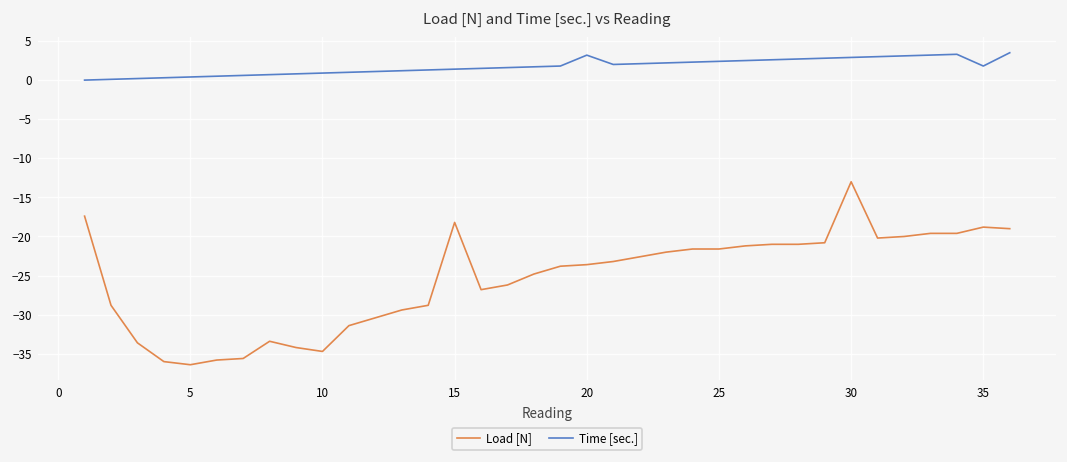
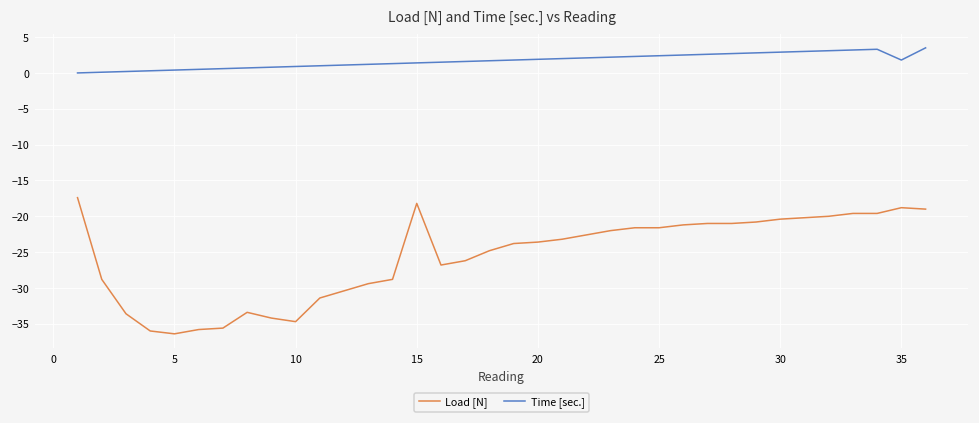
Time [sec.], 20: 3 -> 2
Load [N], 30: -13 -> -20
